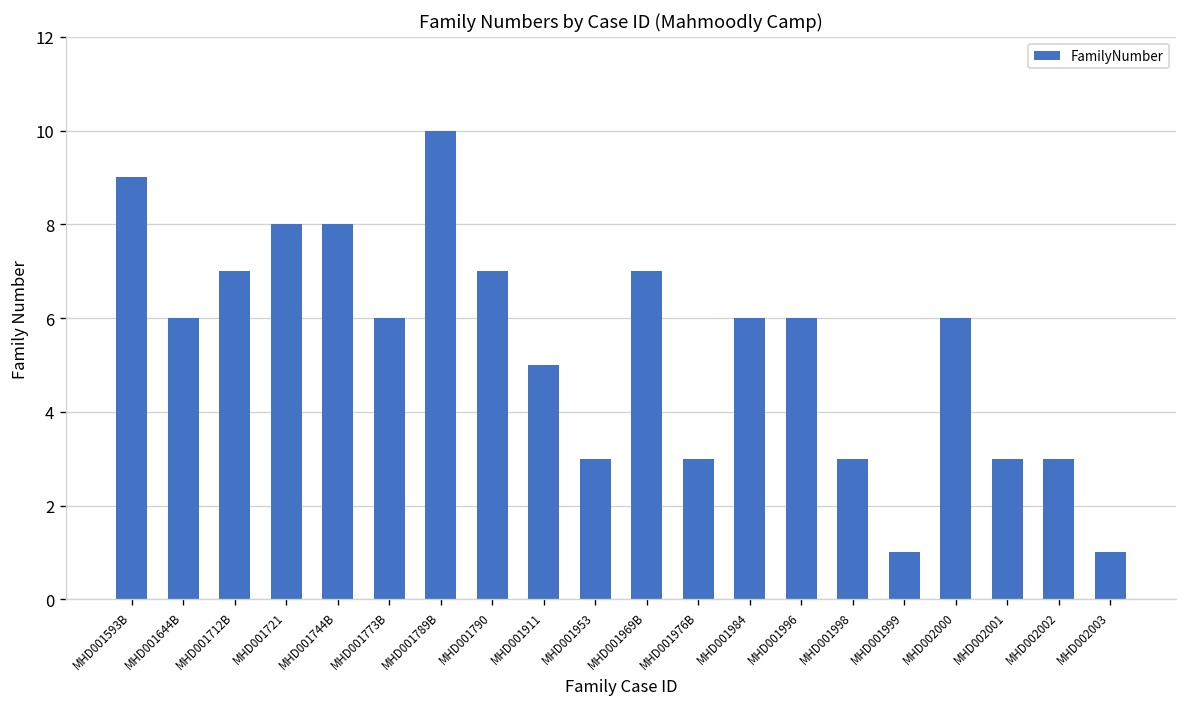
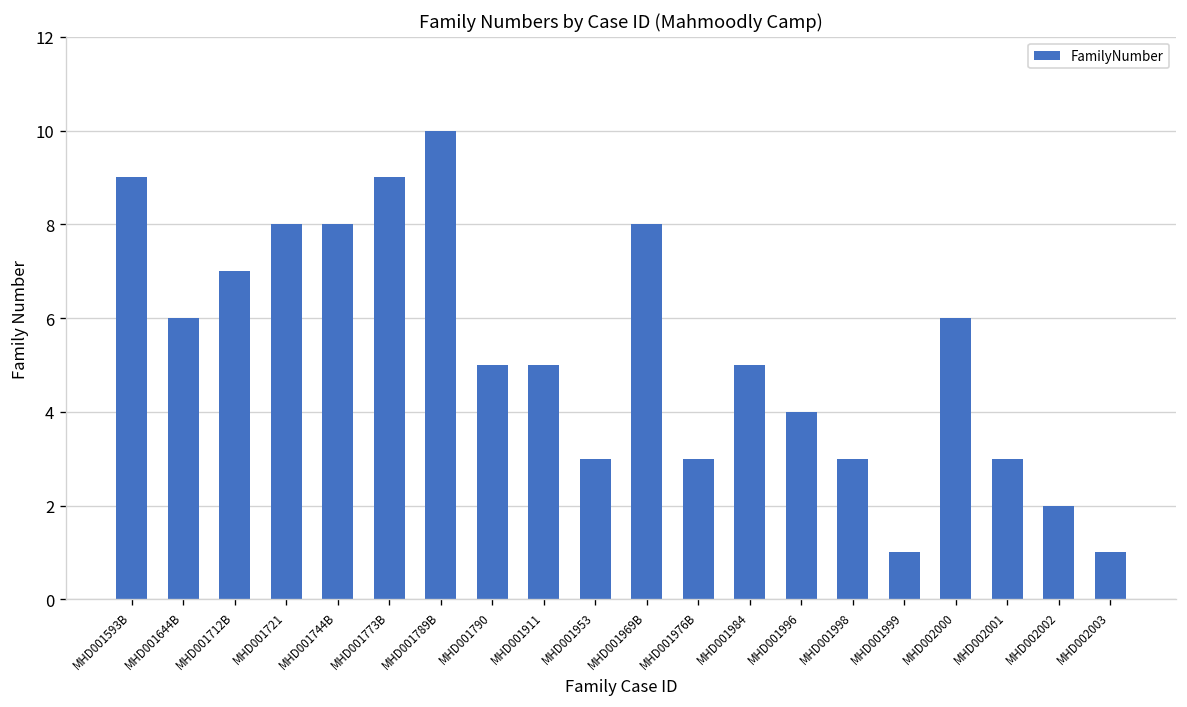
MHD001773B: 6 -> 9
MHD001790: 7 -> 5
MHD001969B: 7 -> 8
MHD001984: 6 -> 5
MHD001996: 6 -> 4
MHD002002: 3 -> 2
